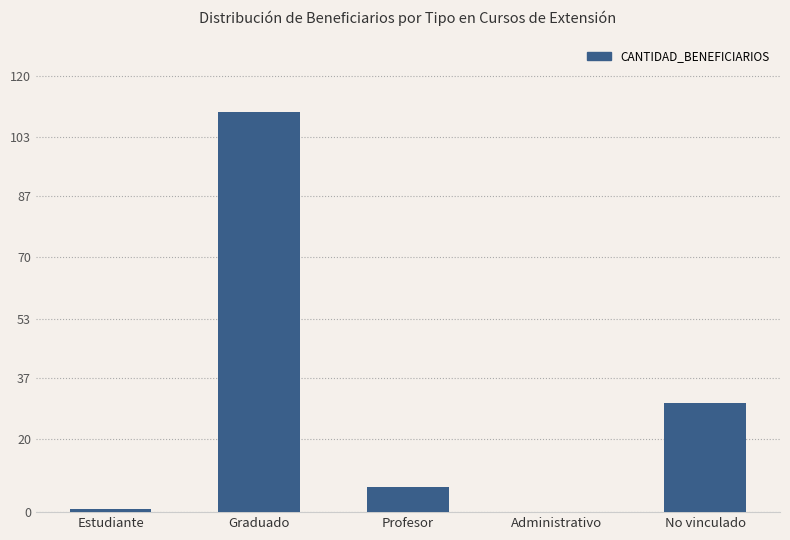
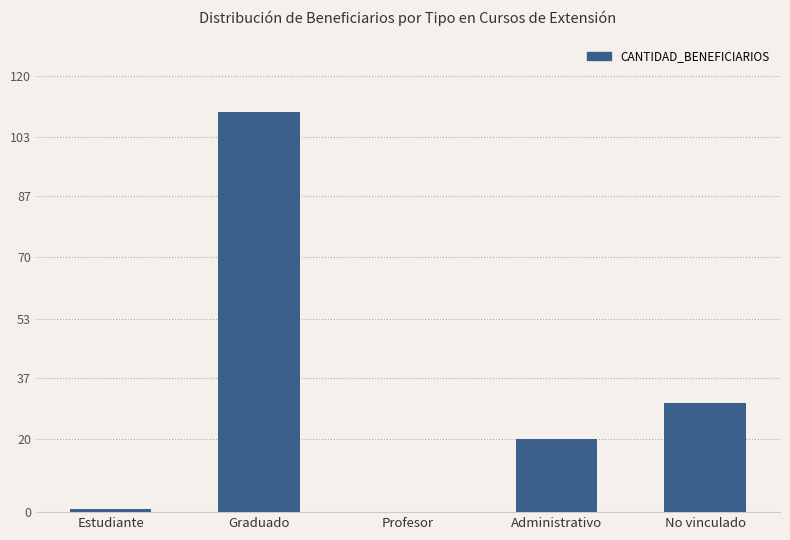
Profesor: 7 -> 0
Administrativo: 0 -> 20
